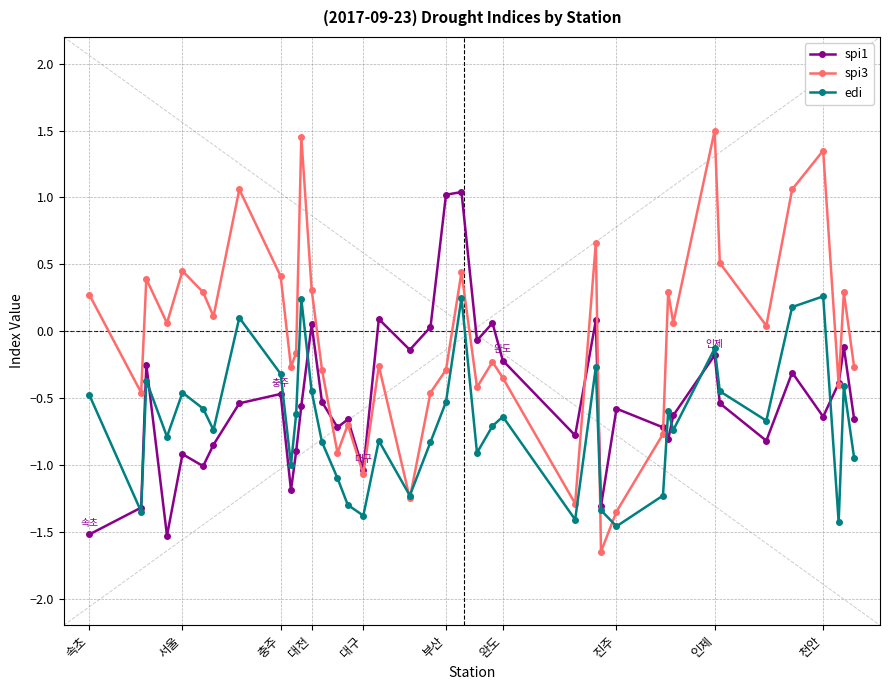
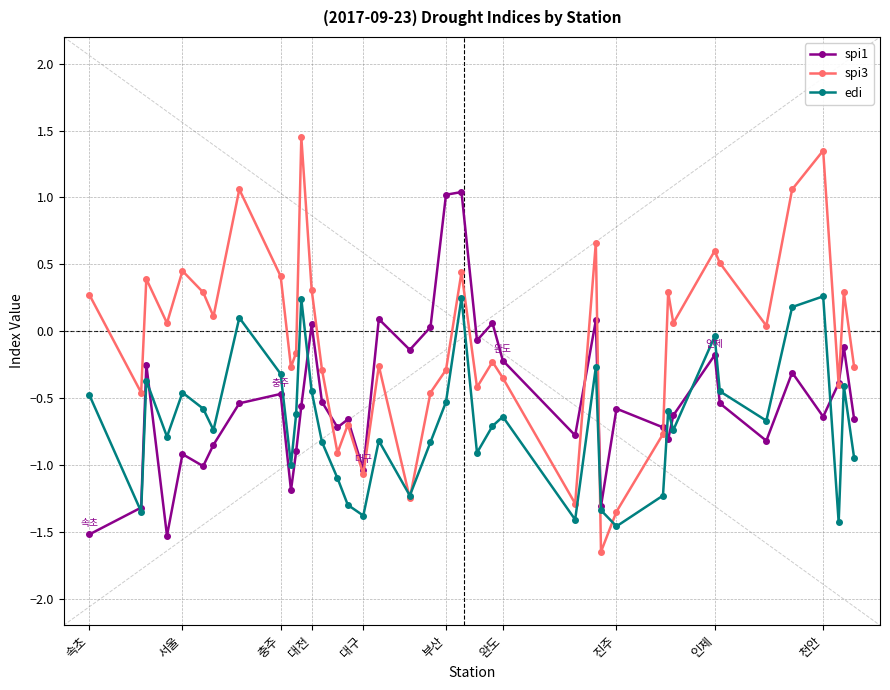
spi3, 인제: 1.5 -> 0.6
edi, 인제: -0.13 -> -0.04
